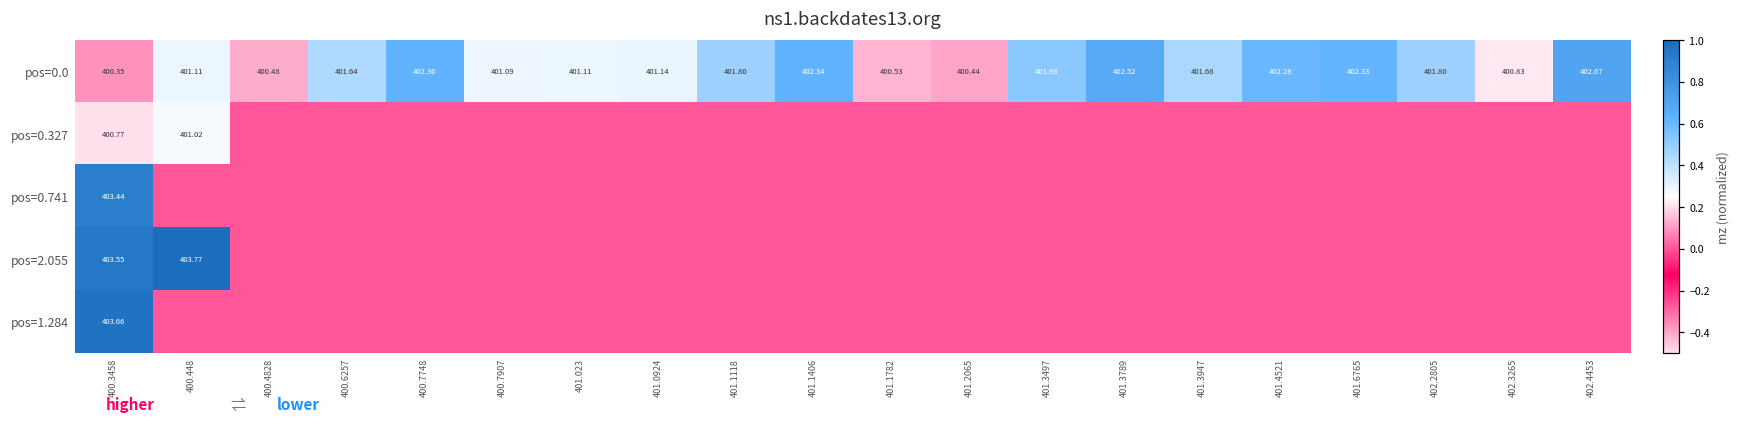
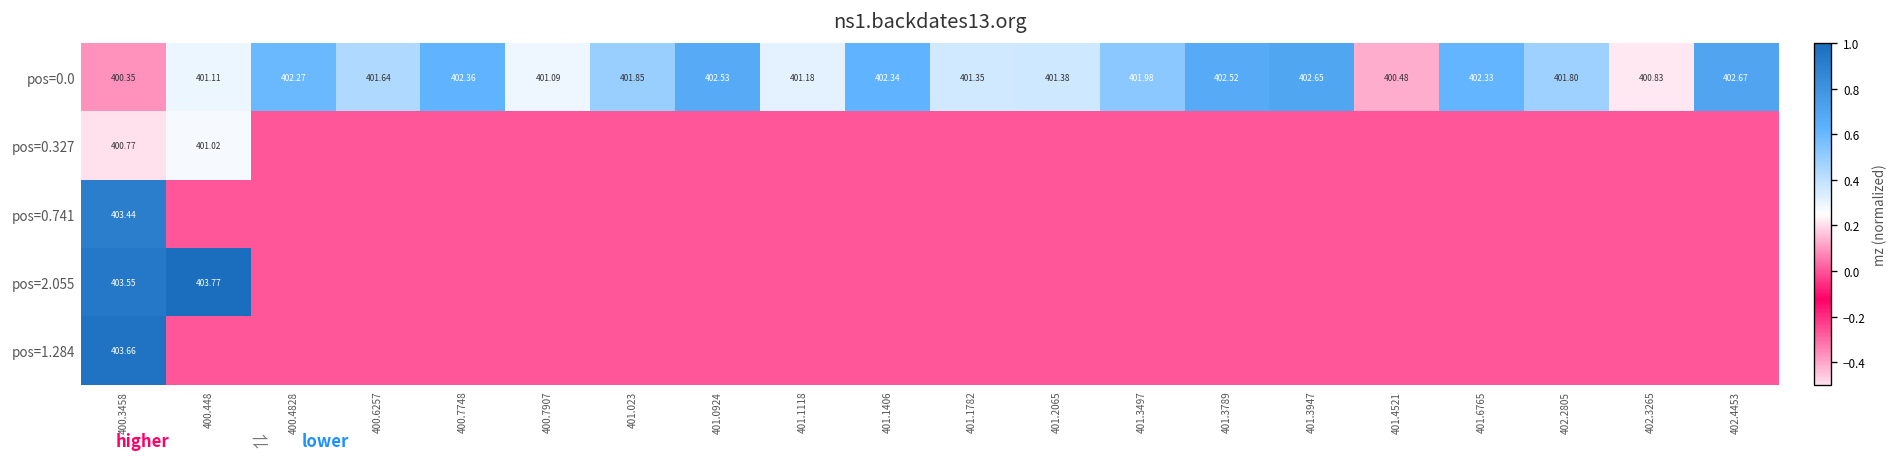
pos=0.0, 400.4828: 400.48 -> 402.27
pos=0.0, 401.023: 401.11 -> 401.85
pos=0.0, 401.0924: 401.14 -> 402.53
pos=0.0, 401.1118: 401.80 -> 401.18
pos=0.0, 401.1782: 400.53 -> 401.35
pos=0.0, 401.2065: 400.44 -> 401.38
pos=0.0, 401.3947: 401.68 -> 402.65
pos=0.0, 401.4521: 402.28 -> 400.48
